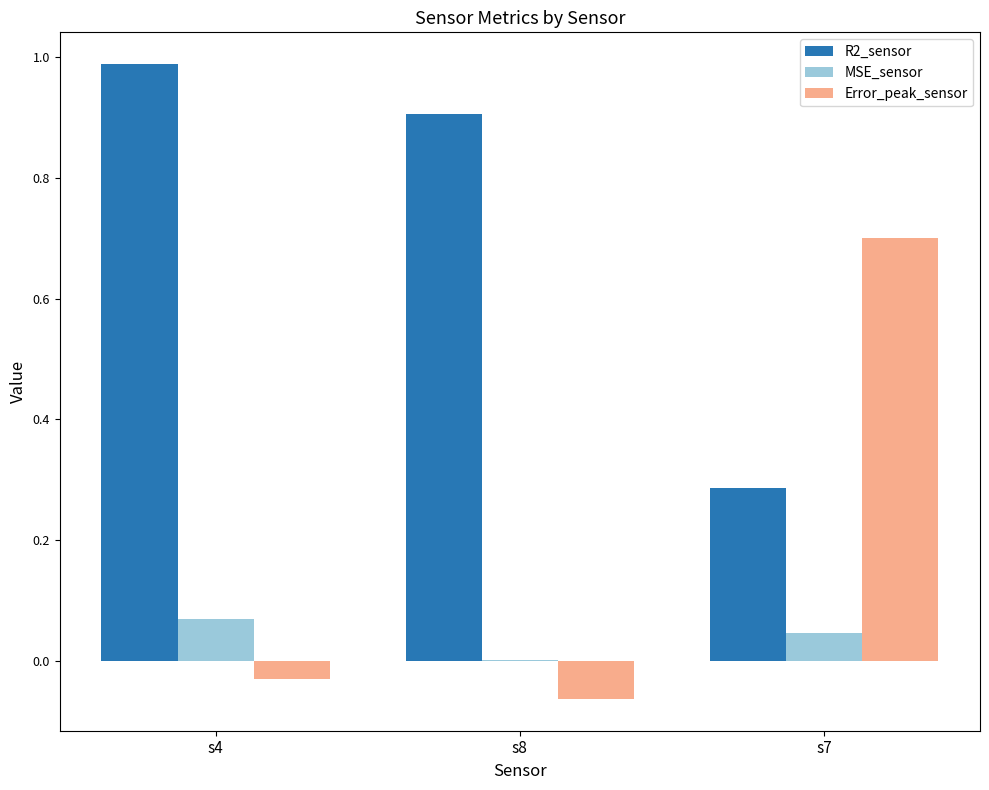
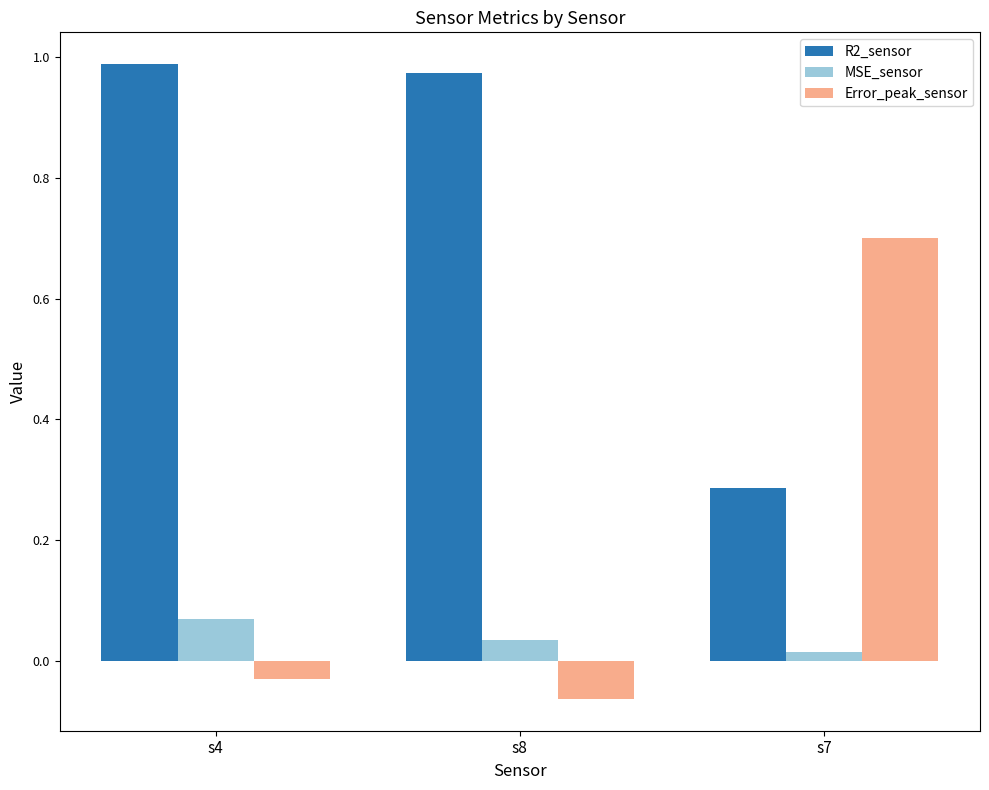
R2_sensor, s8: 0.91 -> 0.97
MSE_sensor, s8: 0.00 -> 0.03
MSE_sensor, s7: 0.05 -> 0.01
